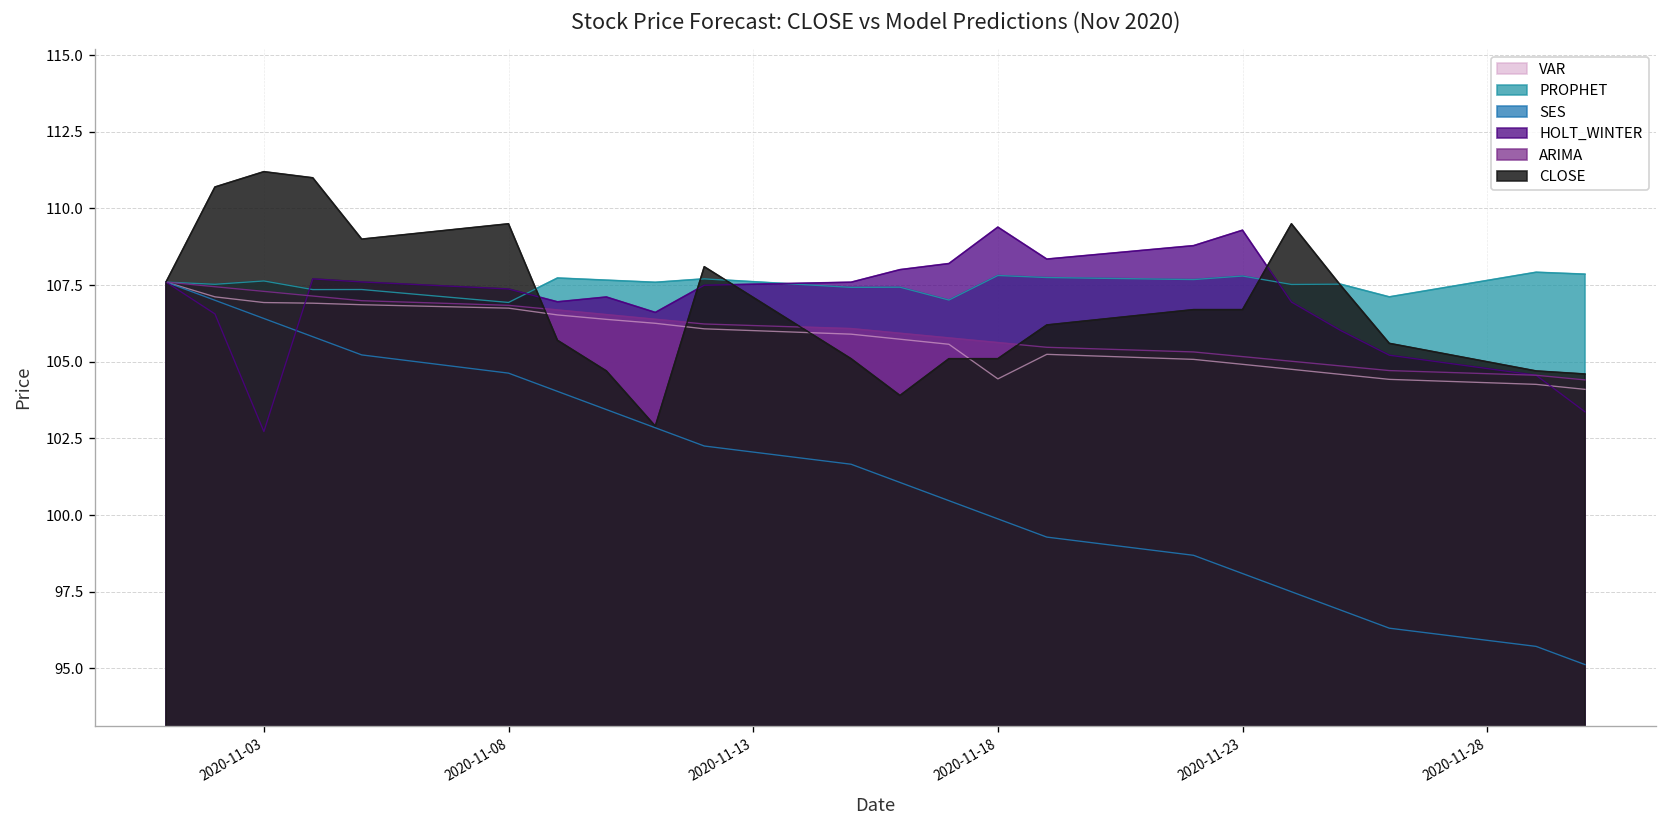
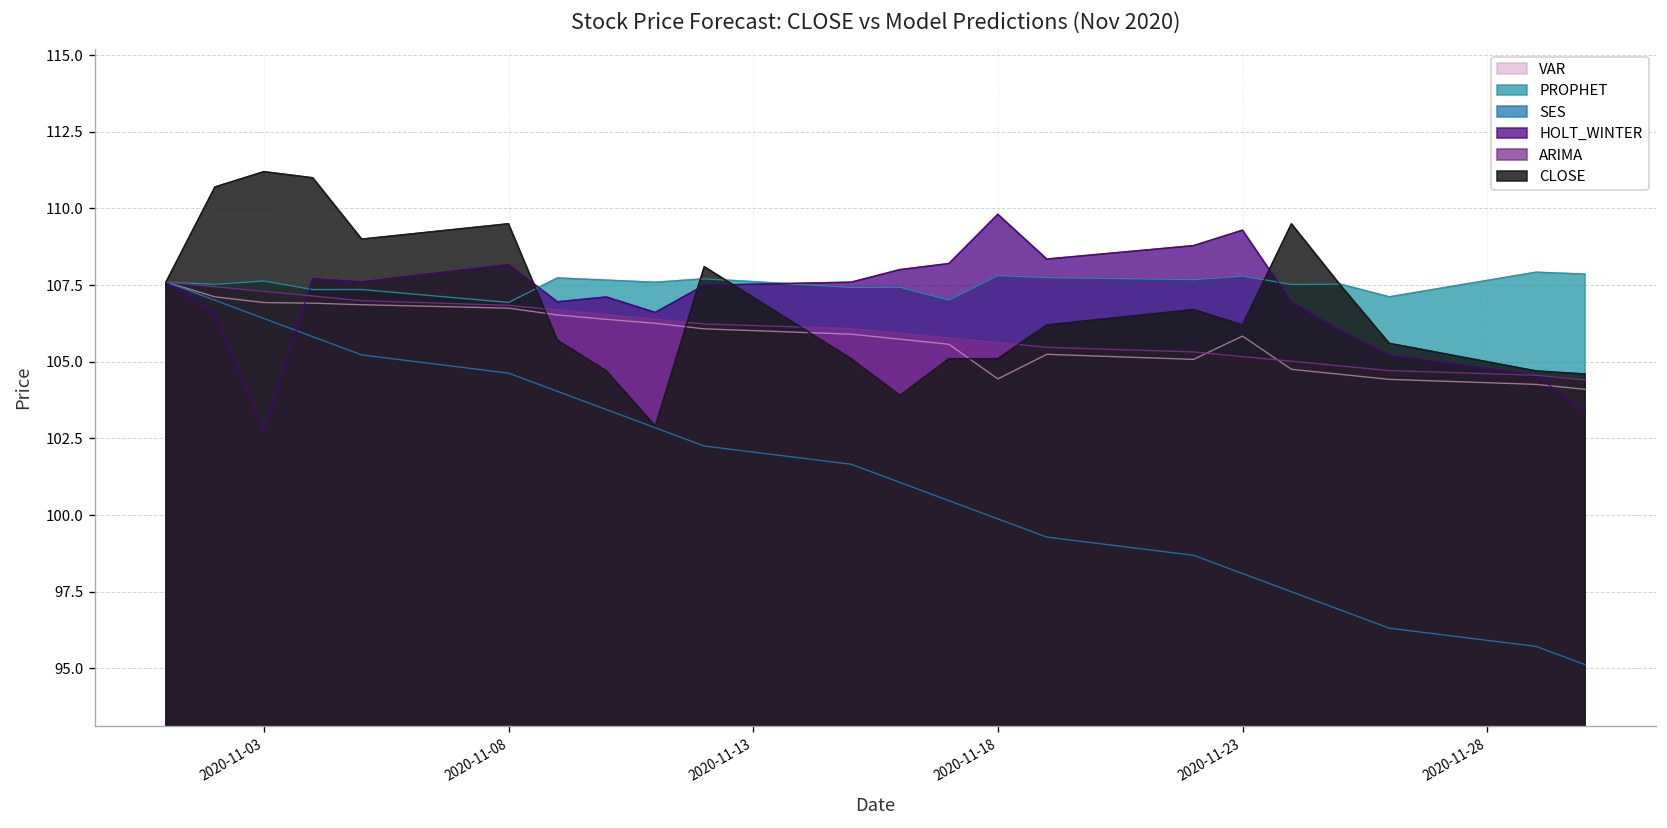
HOLT_WINTER, 2020-11-08: 107.4 -> 108.2
HOLT_WINTER, 2020-11-18: 109.4 -> 109.8
VAR, 2020-11-23: 104.9 -> 105.8
CLOSE, 2020-11-23: 106.7 -> 106.2
